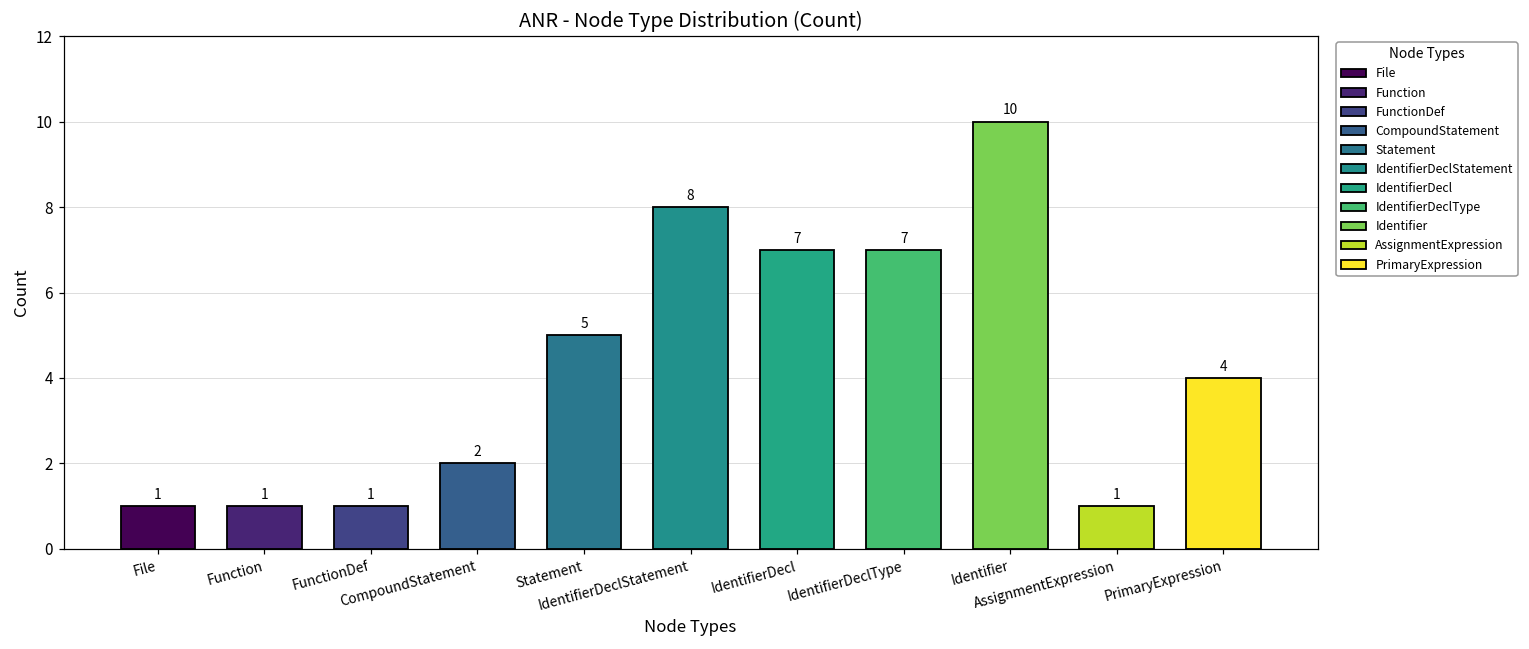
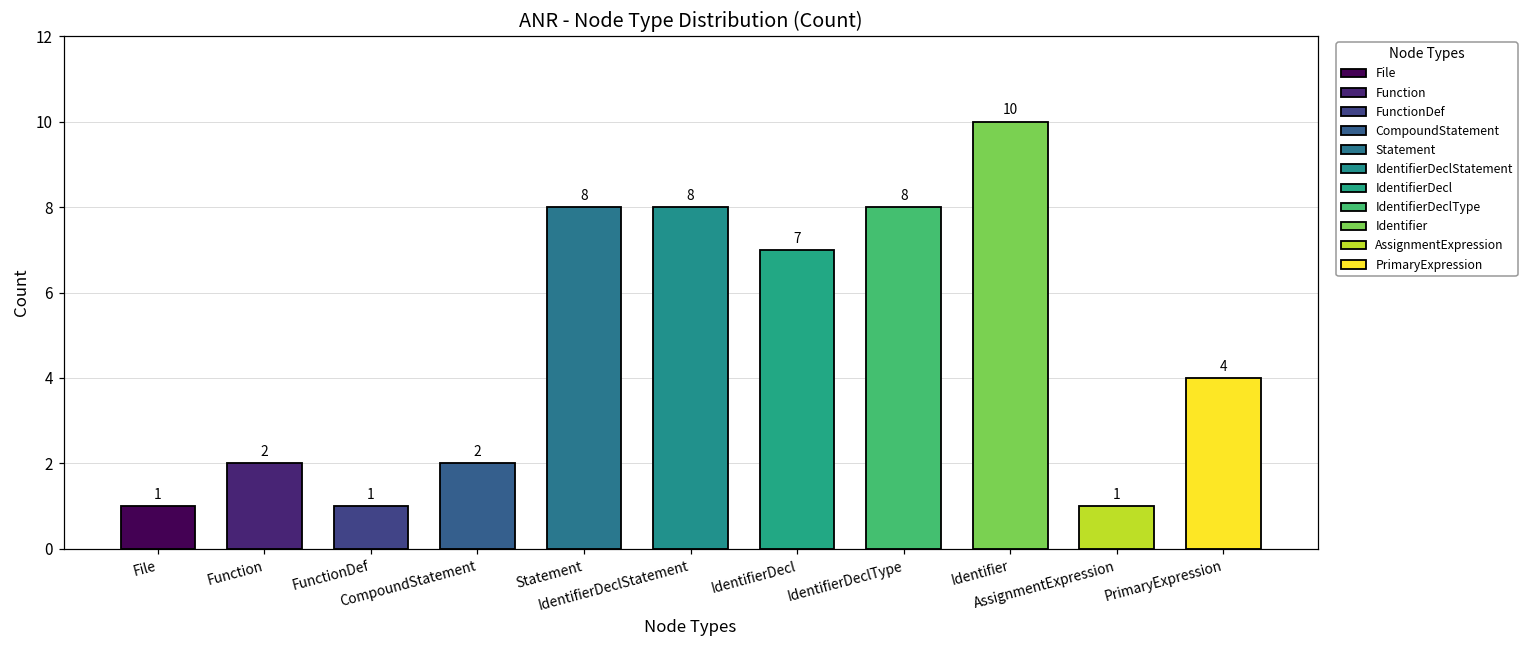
Function: 1 -> 2
Statement: 5 -> 8
IdentifierDeclType: 7 -> 8
